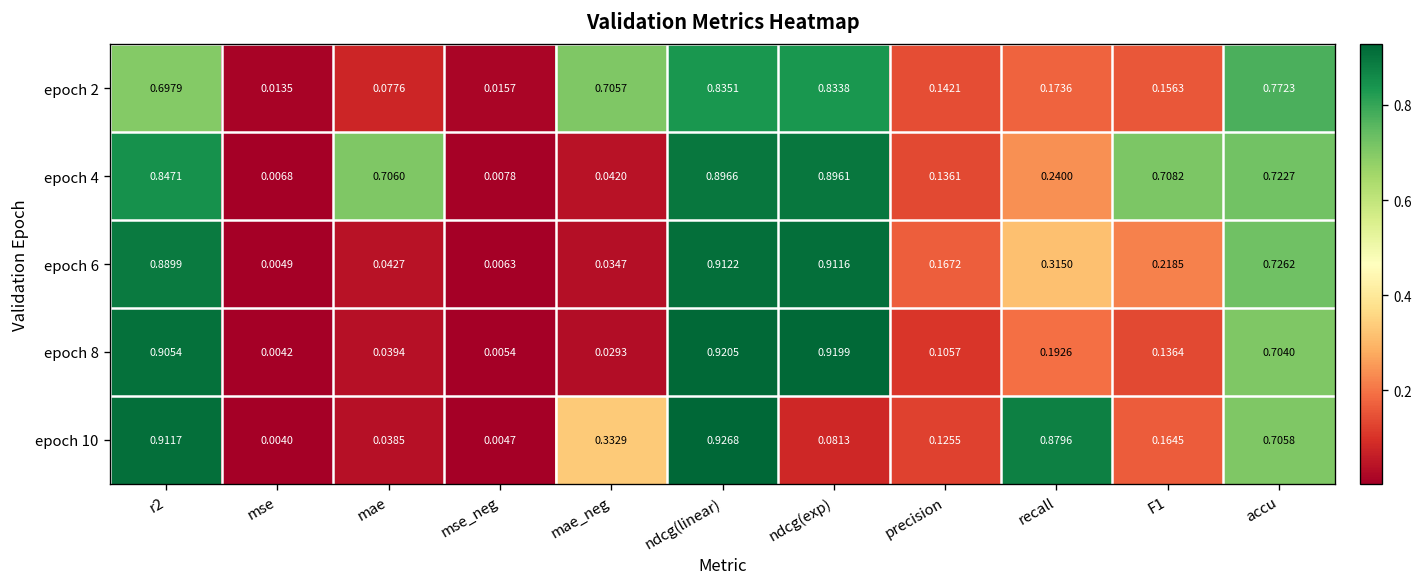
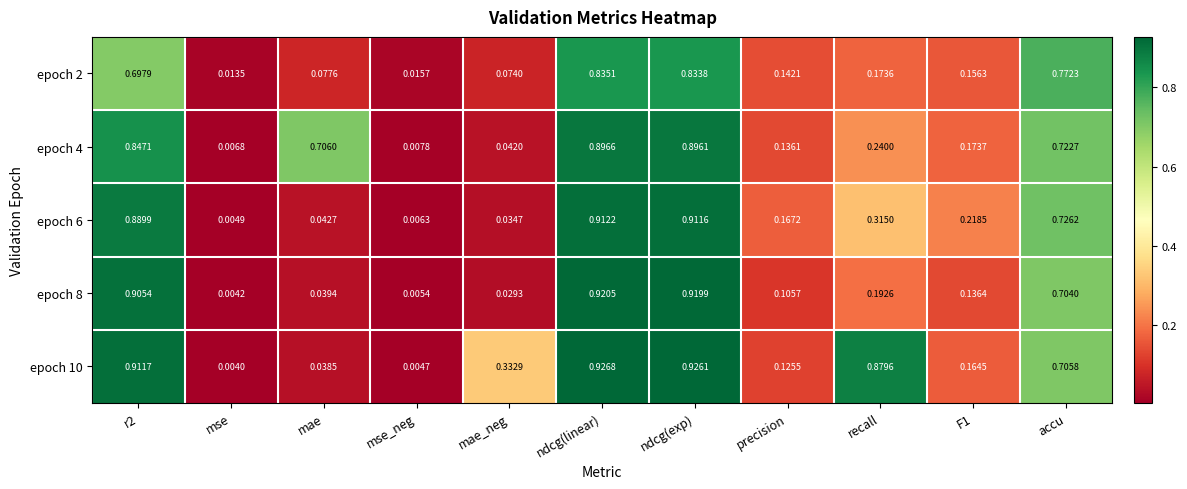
epoch 2, mae_neg: 0.7057 -> 0.0740
epoch 4, F1: 0.7082 -> 0.1737
epoch 10, ndcg(exp): 0.0813 -> 0.9261
